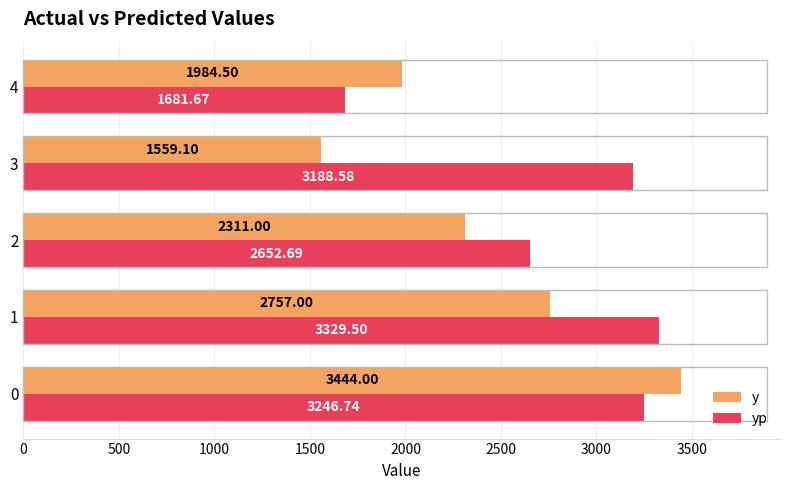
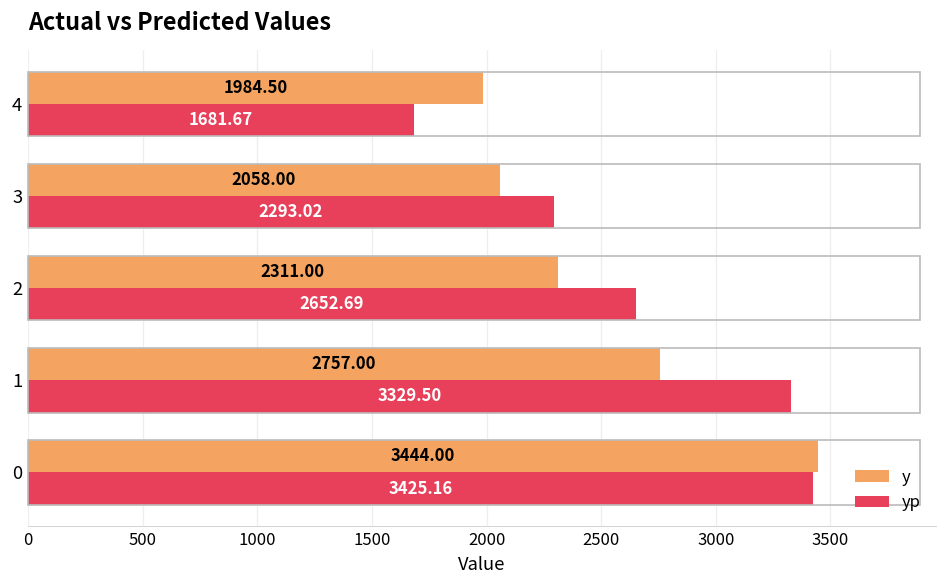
y, 3: 1559.10 -> 2058.00
yp, 3: 3188.58 -> 2293.02
yp, 0: 3246.74 -> 3425.16
